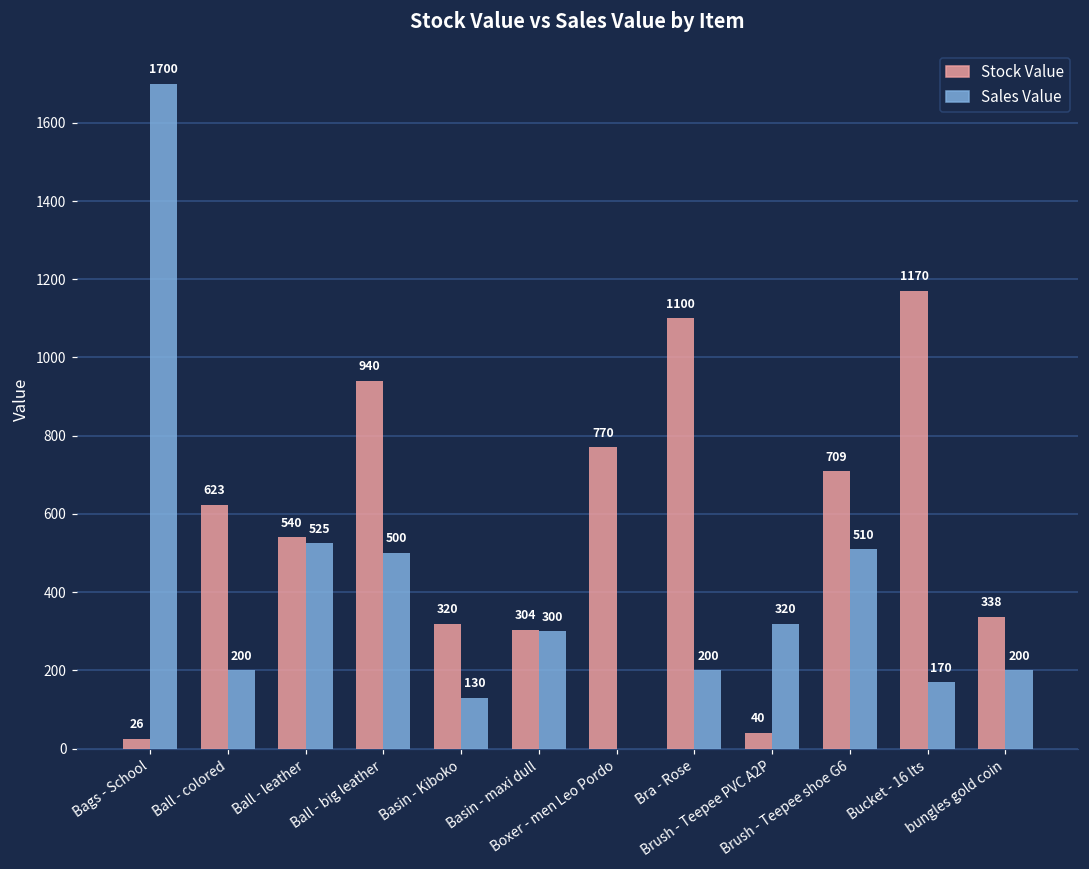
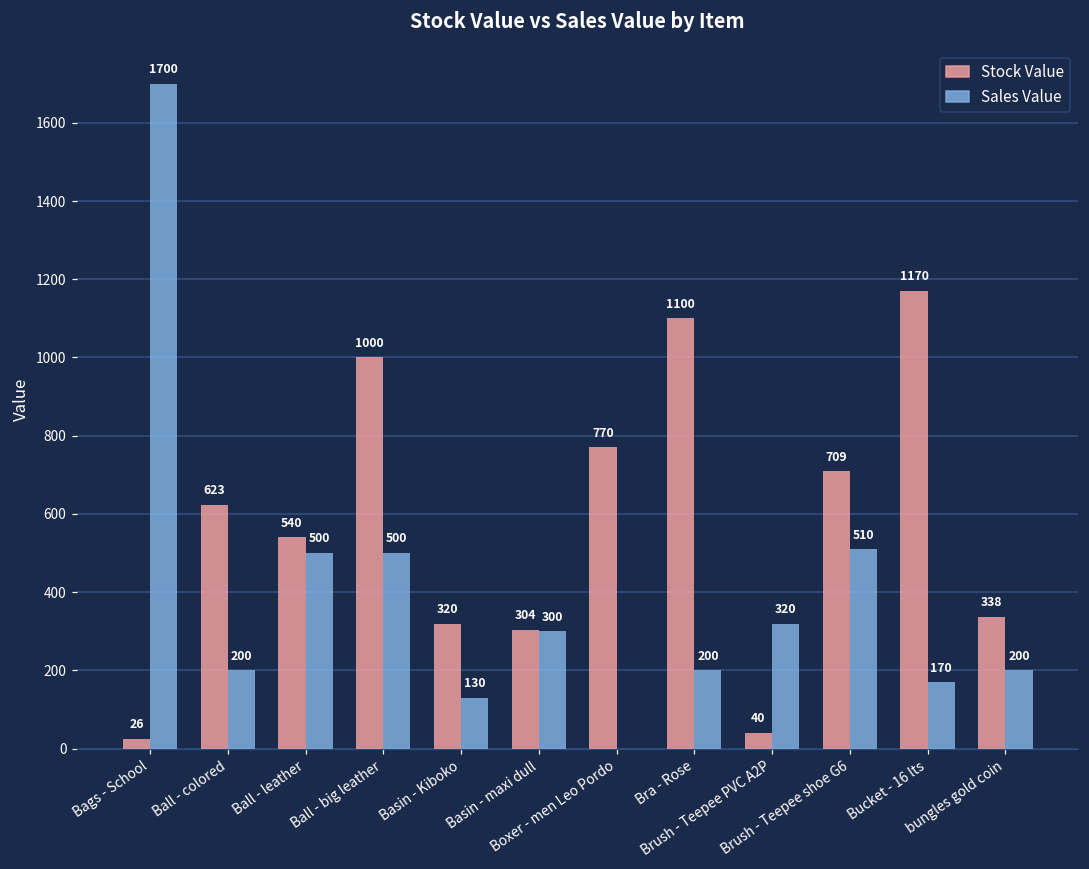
Sales Value, Ball - leather: 525 -> 500
Stock Value, Ball - big leather: 940 -> 1000
